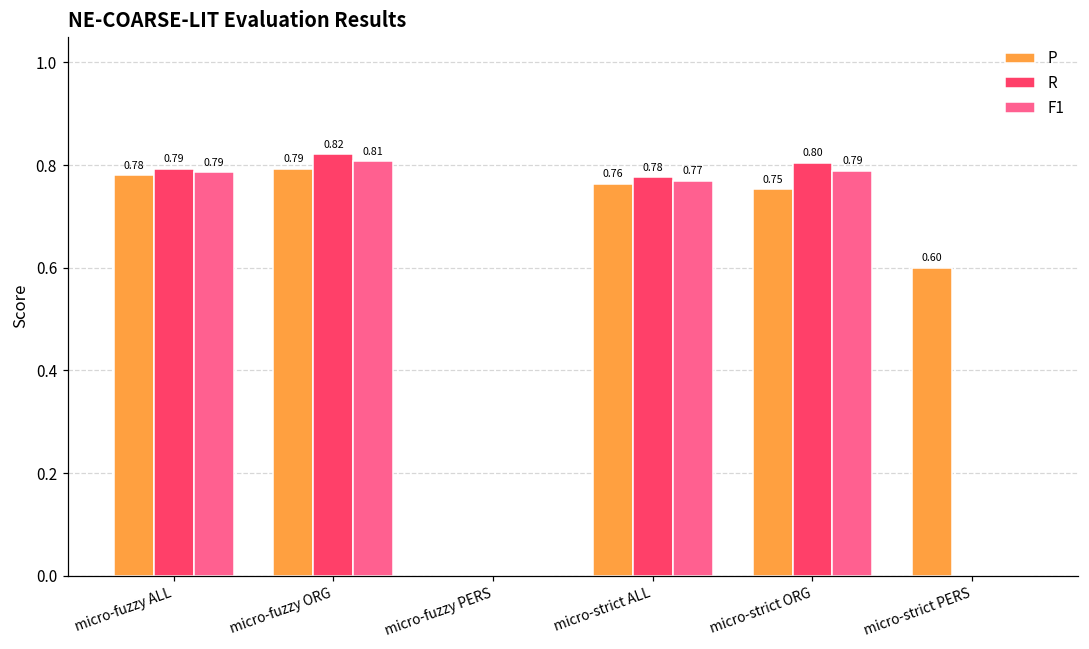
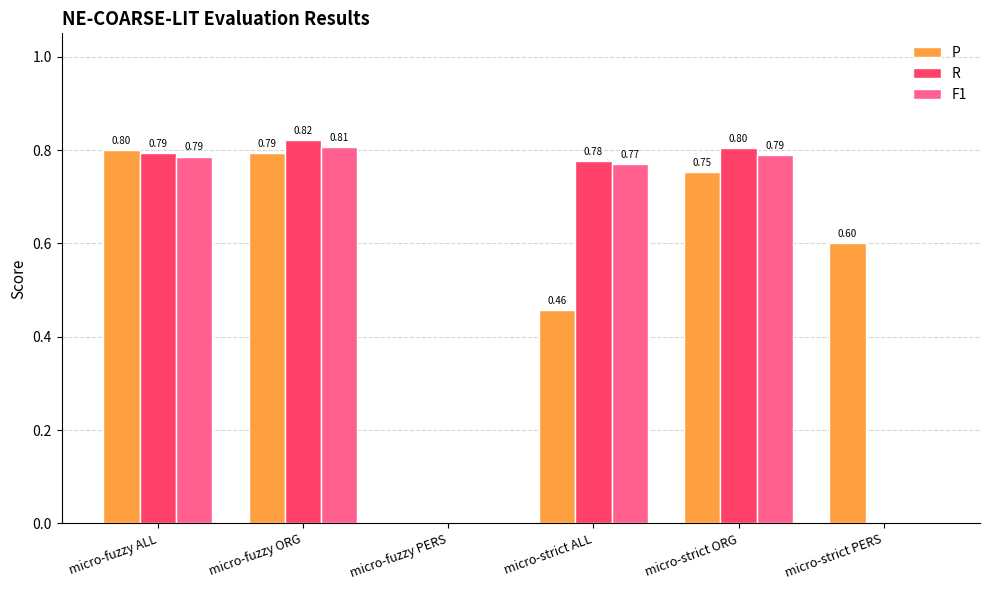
P, micro-fuzzy ALL: 0.78 -> 0.80
P, micro-strict ALL: 0.76 -> 0.46
